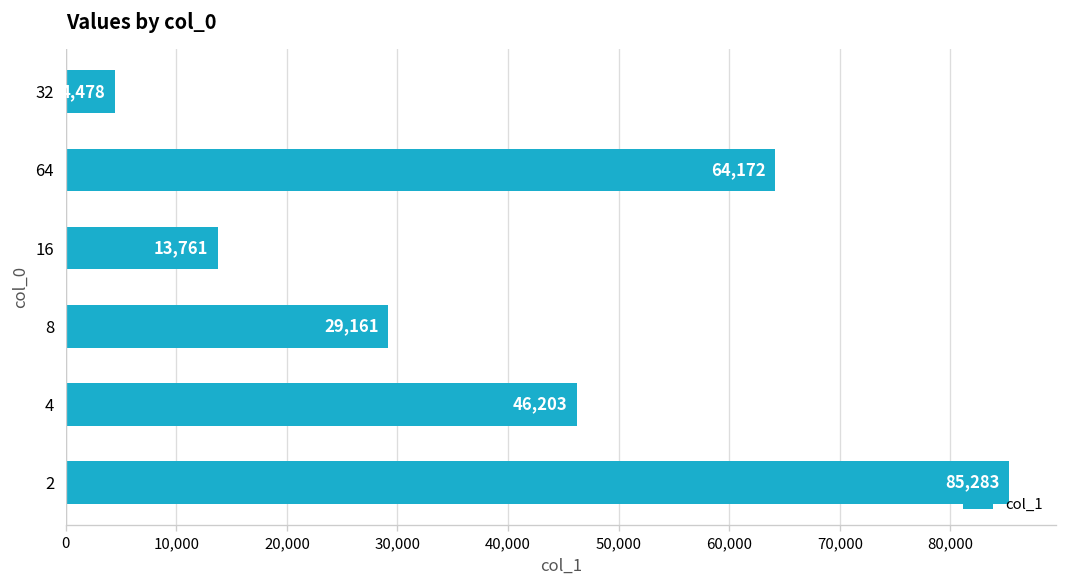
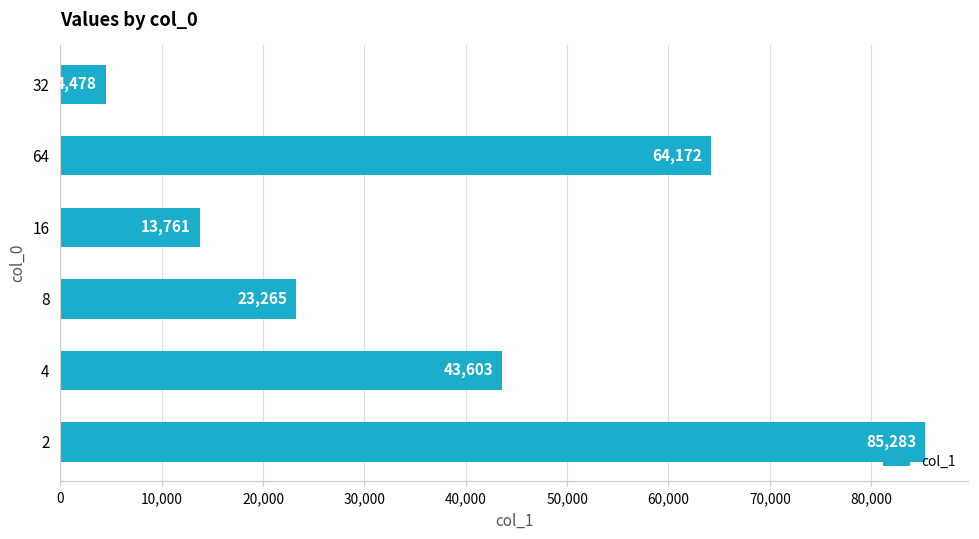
8: 29,161 -> 23,265
4: 46,203 -> 43,603
